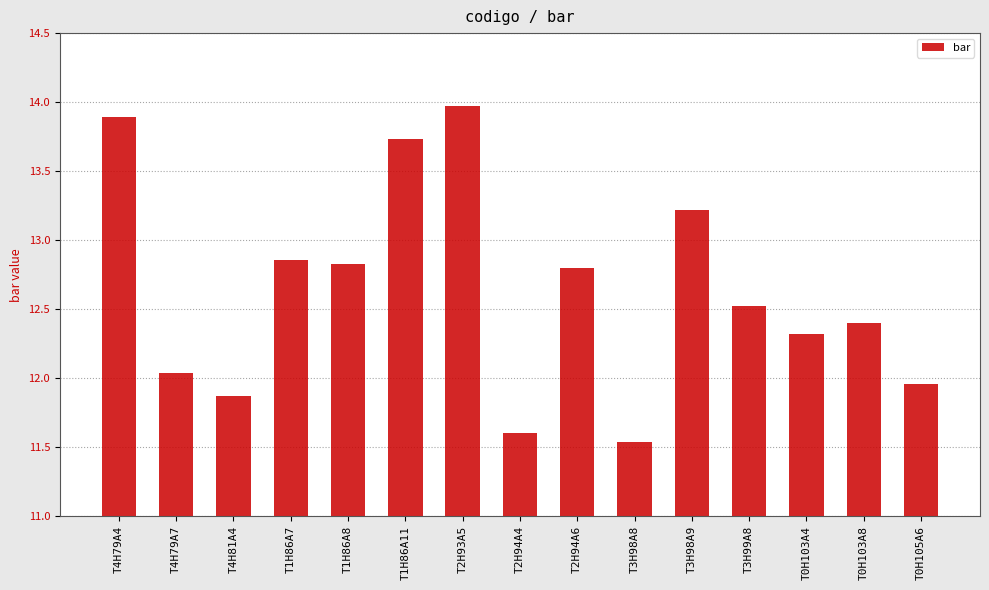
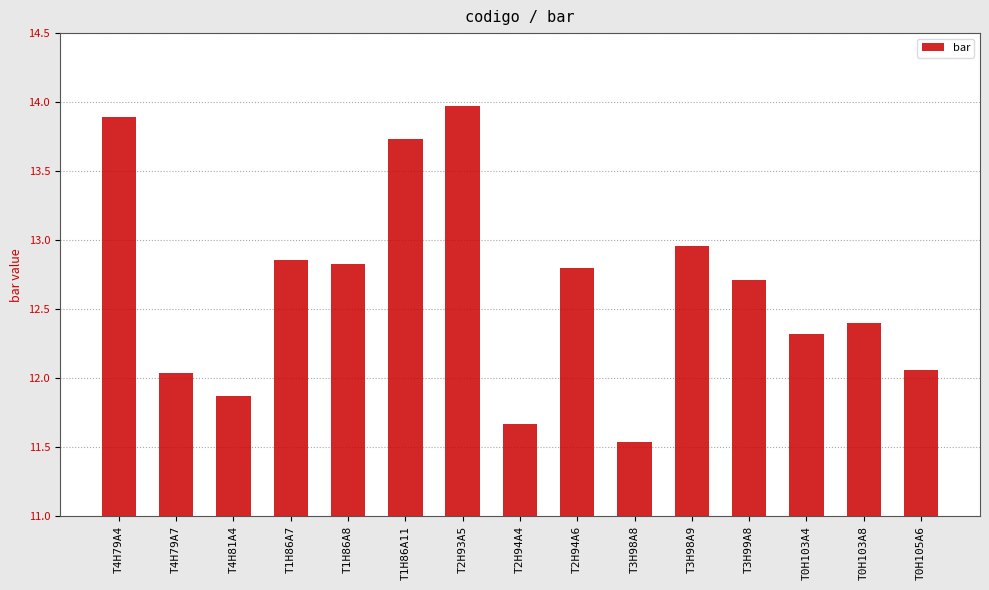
T2H94A4: 11.60 -> 11.67
T3H98A9: 13.22 -> 12.96
T3H99A8: 12.52 -> 12.71
T0H105A6: 11.96 -> 12.06
